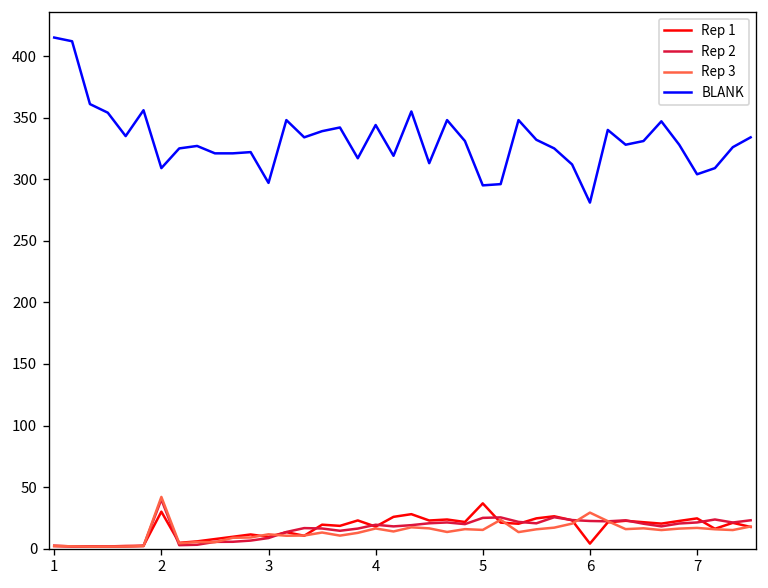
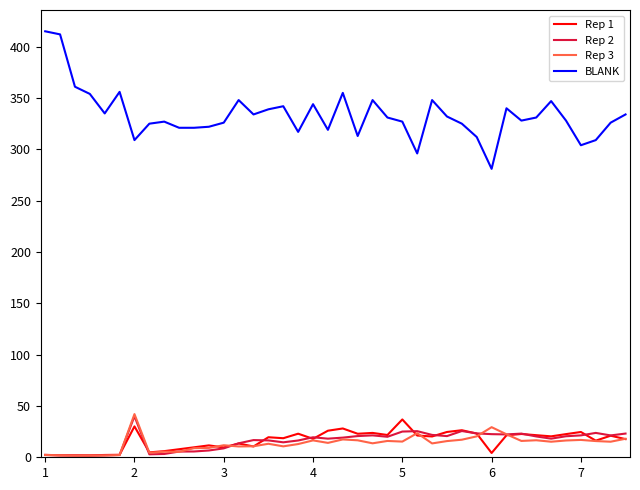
BLANK, 3: 297 -> 326
BLANK, 5: 295 -> 327
